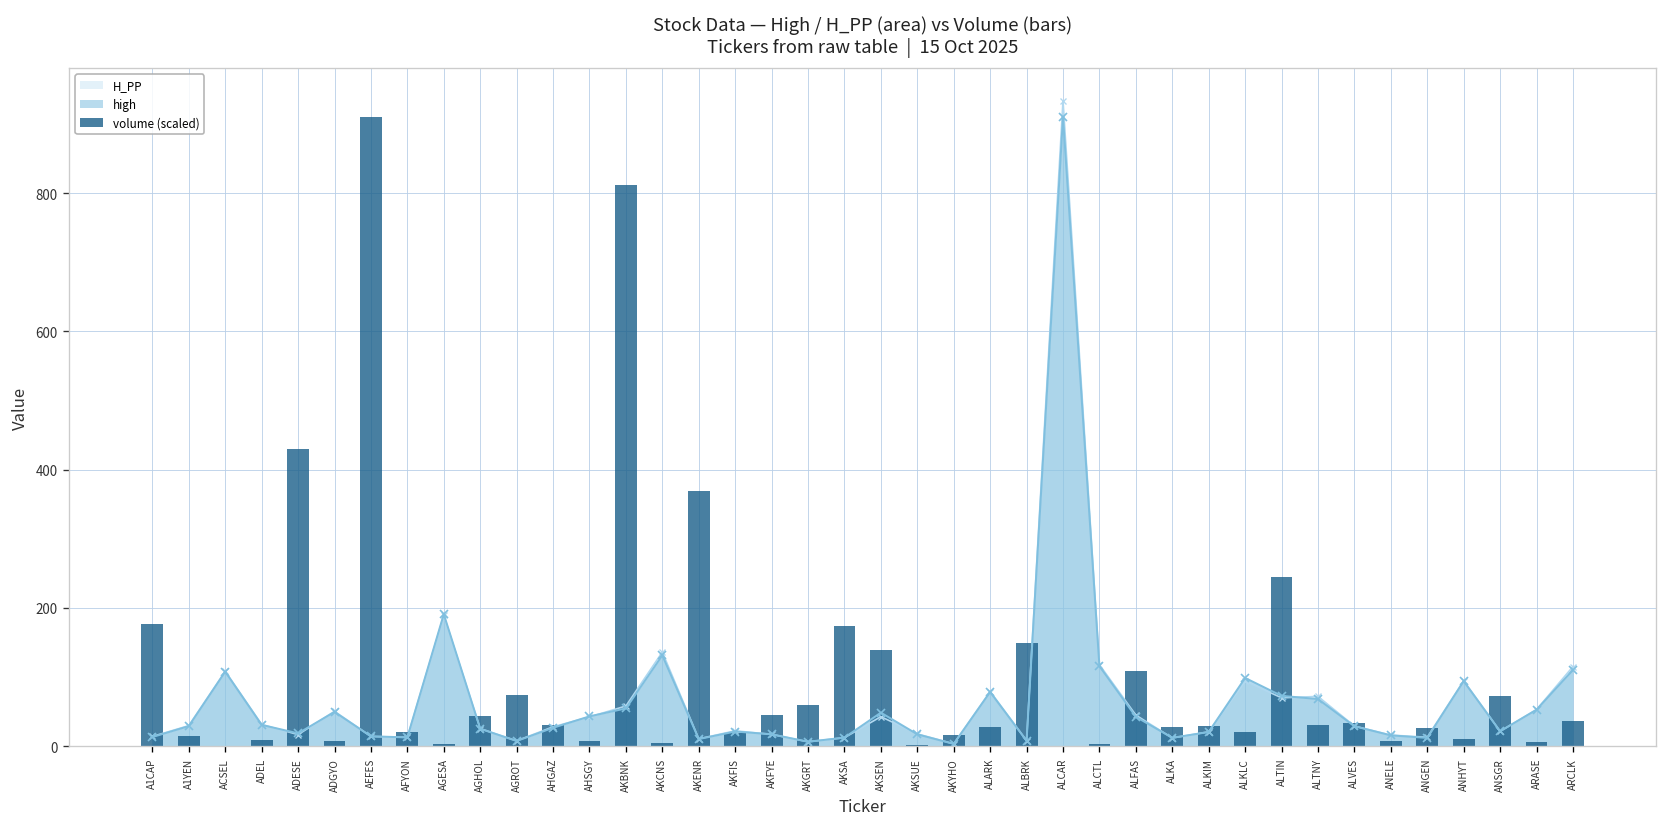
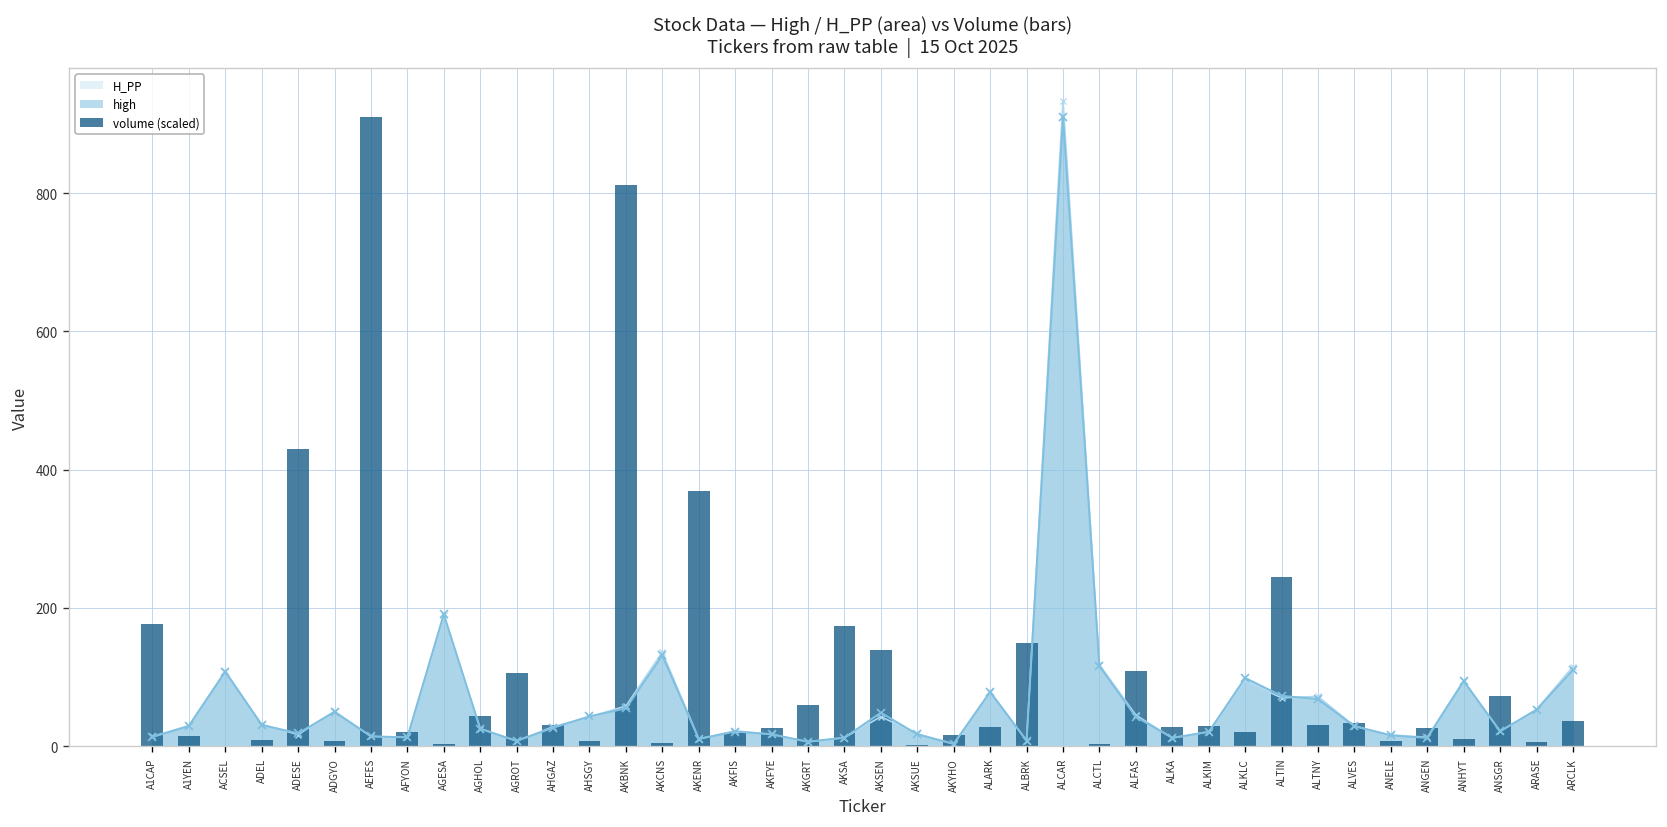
volume (scaled), AGROT: 70 -> 110
volume (scaled), AKFYE: 40 -> 30
